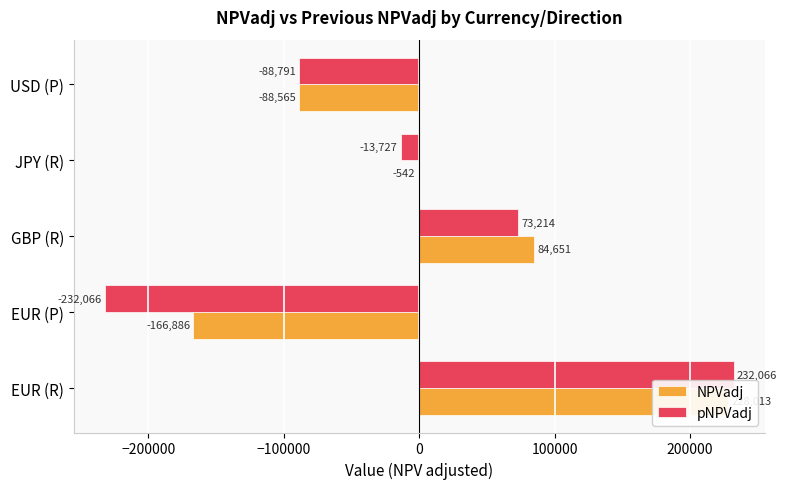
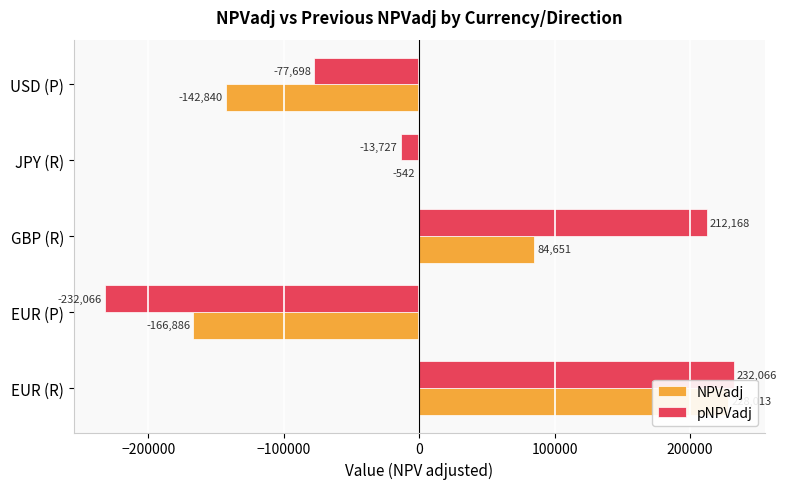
pNPVadj, USD (P): -88,791 -> -77,698
NPVadj, USD (P): -88,565 -> -142,840
pNPVadj, GBP (R): 73,214 -> 212,168
